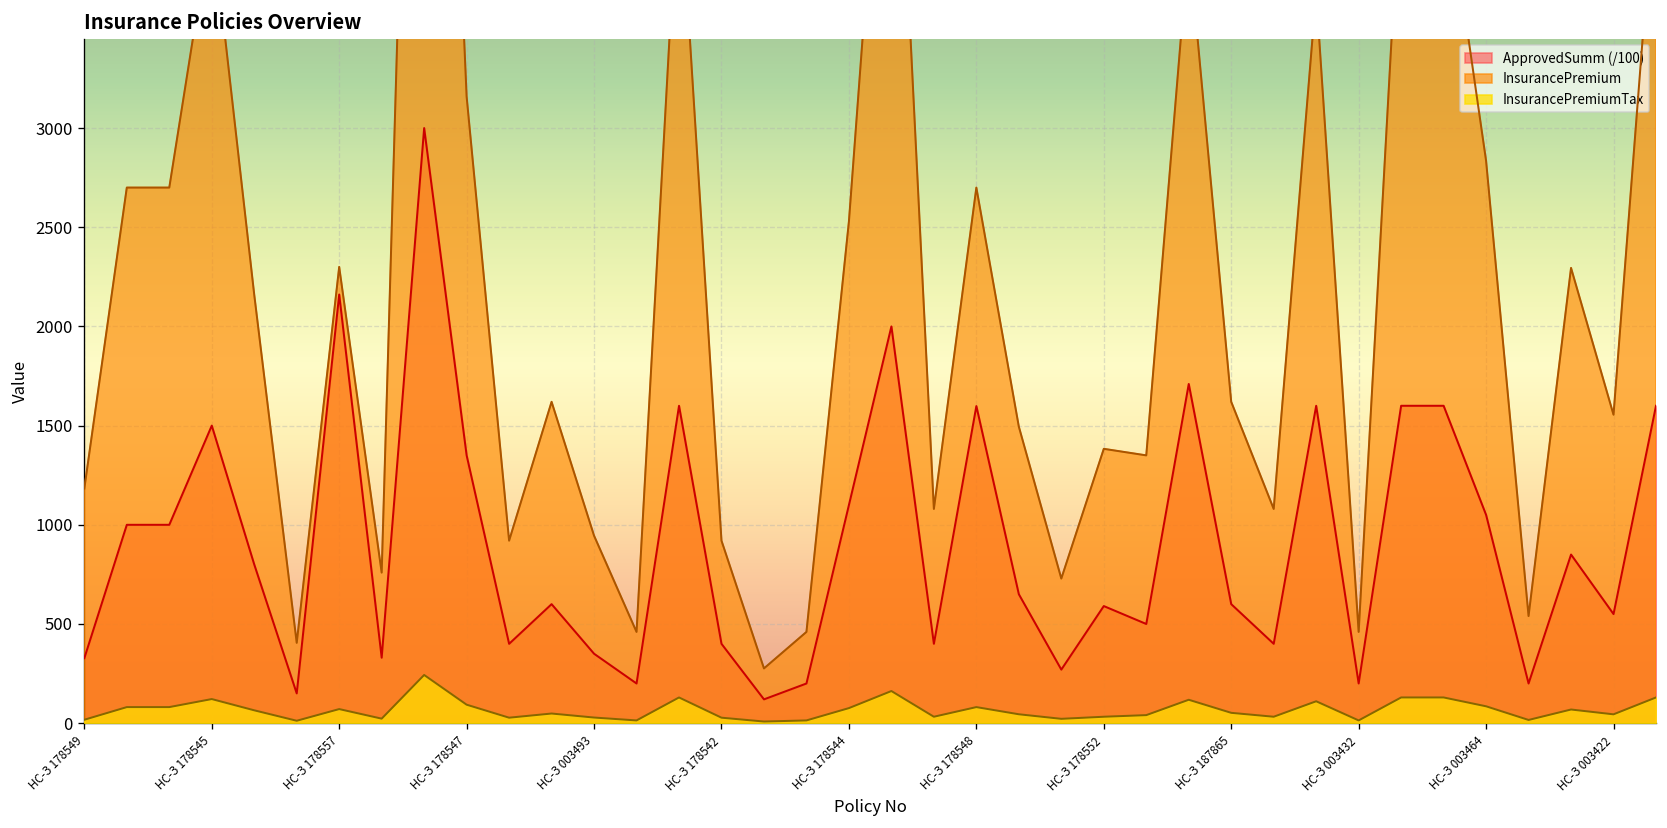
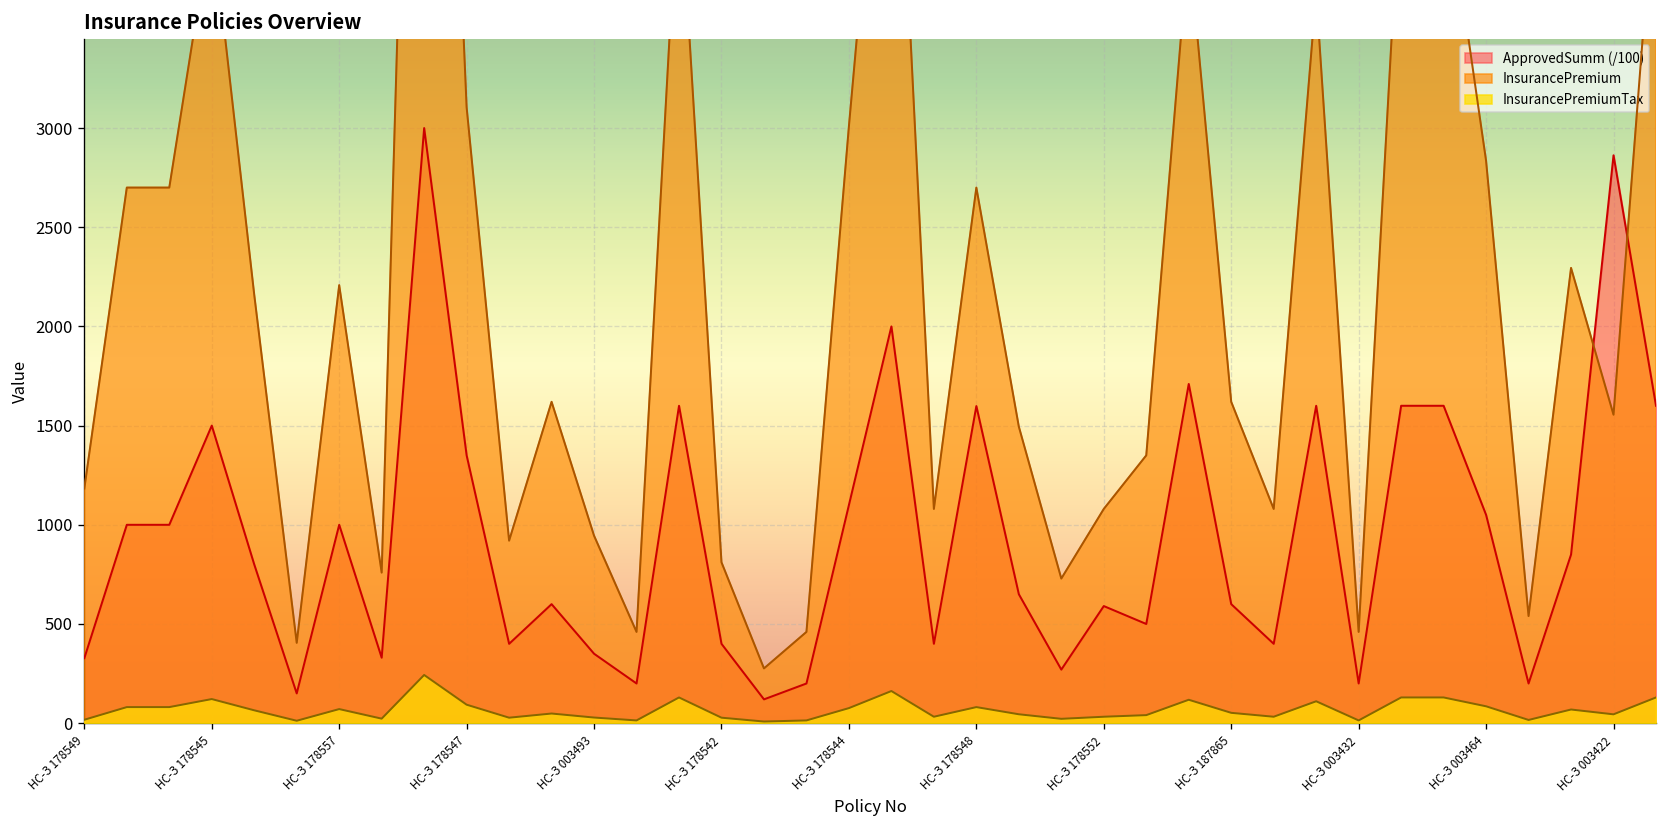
ApprovedSumm (/100), НС-З 178557: 2160 -> 1000
InsurancePremium, НС-З 178557: 2300 -> 2210
InsurancePremium, НС-З 178547: 3160 -> 3110
InsurancePremium, НС-З 178542: 920 -> 810
InsurancePremium, НС-З 178544: 2530 -> 3010
InsurancePremium, НС-З 178552: 1380 -> 1080
ApprovedSumm (/100), НС-З 003422: 550 -> 2860
